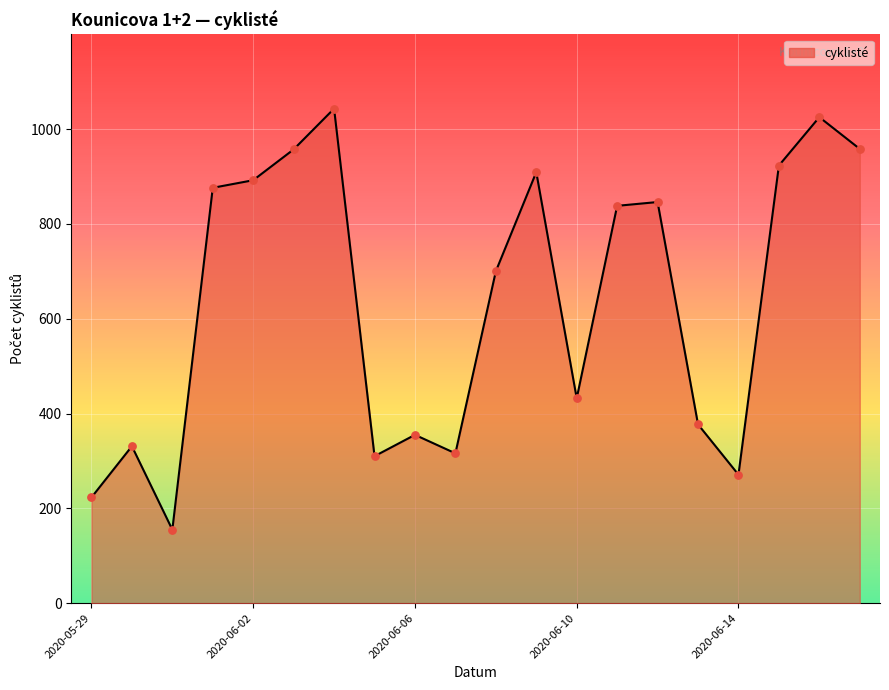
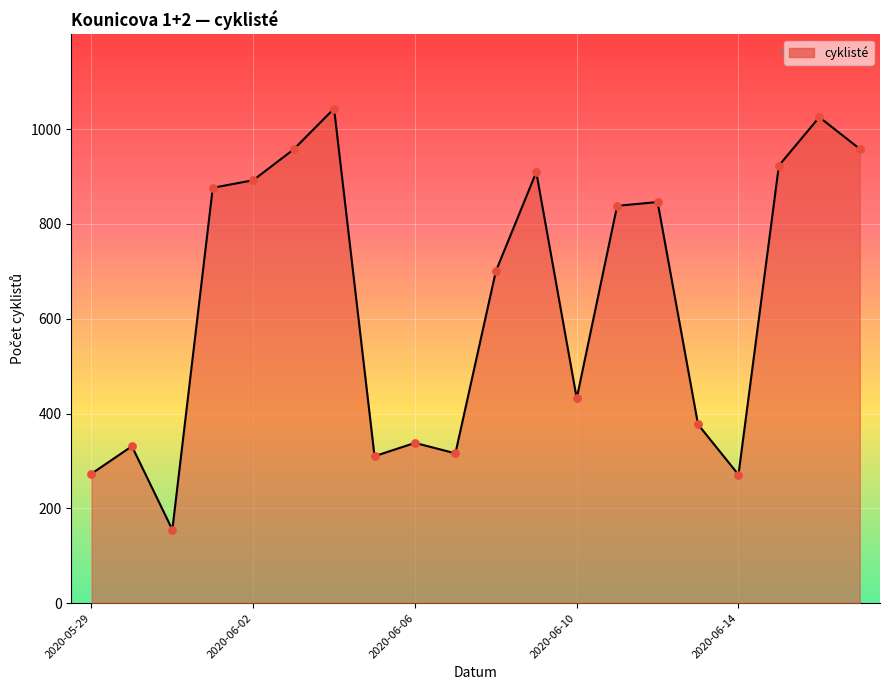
2020-05-29: 220 -> 270
2020-06-06: 360 -> 340
